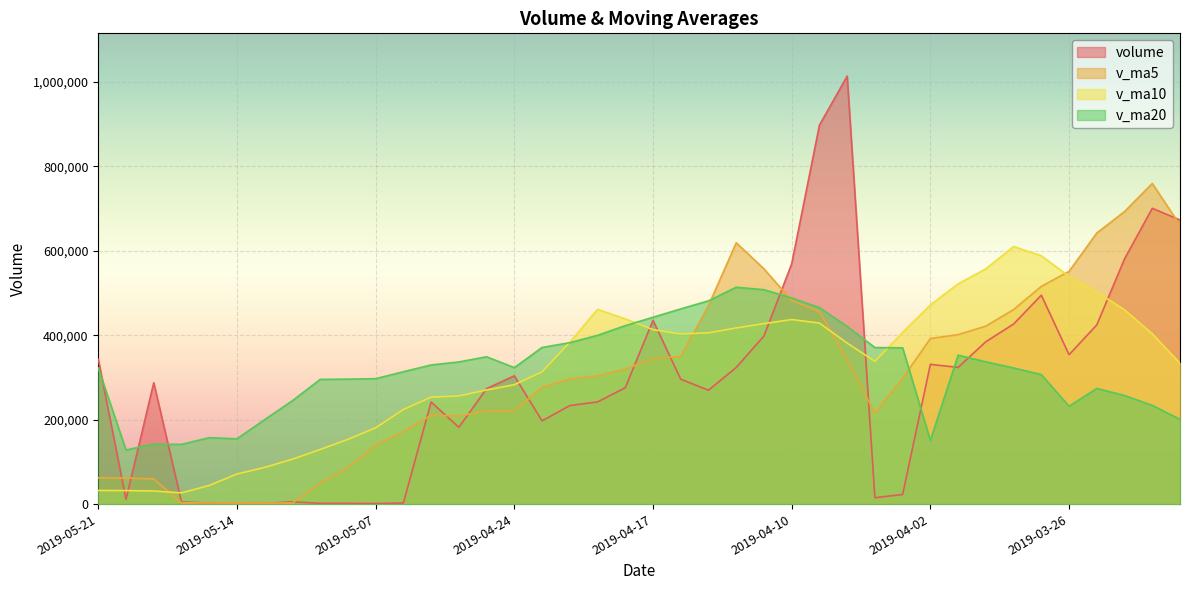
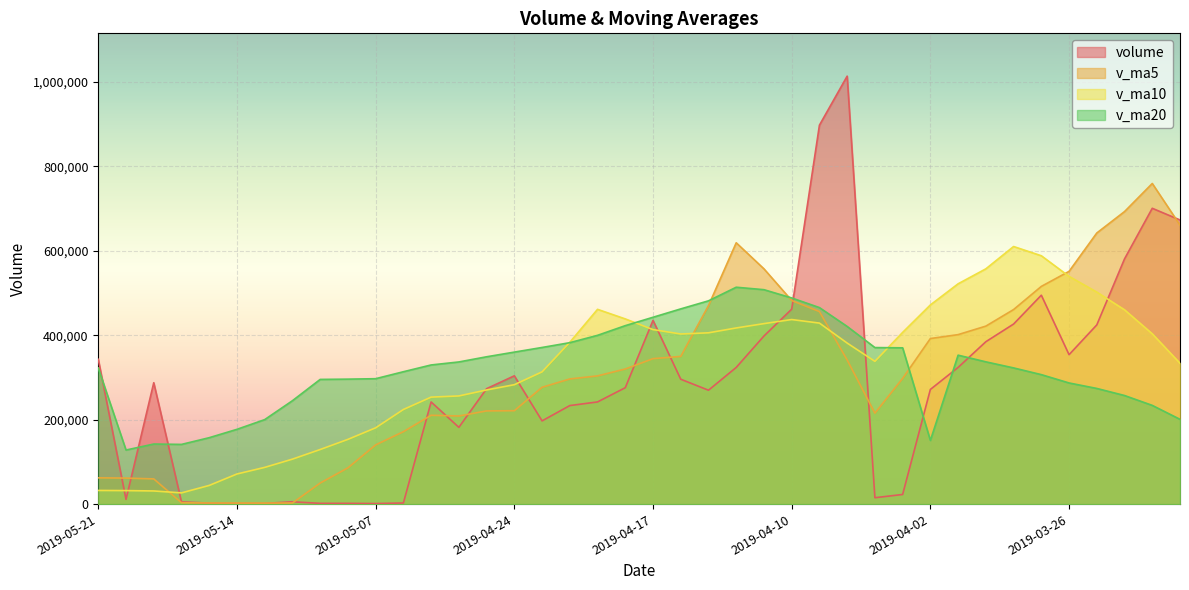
v_ma20, 2019-05-14: 150,000 -> 180,000
v_ma20, 2019-04-24: 320,000 -> 360,000
volume, 2019-04-10: 570,000 -> 460,000
volume, 2019-04-02: 330,000 -> 270,000
v_ma20, 2019-03-26: 230,000 -> 290,000
